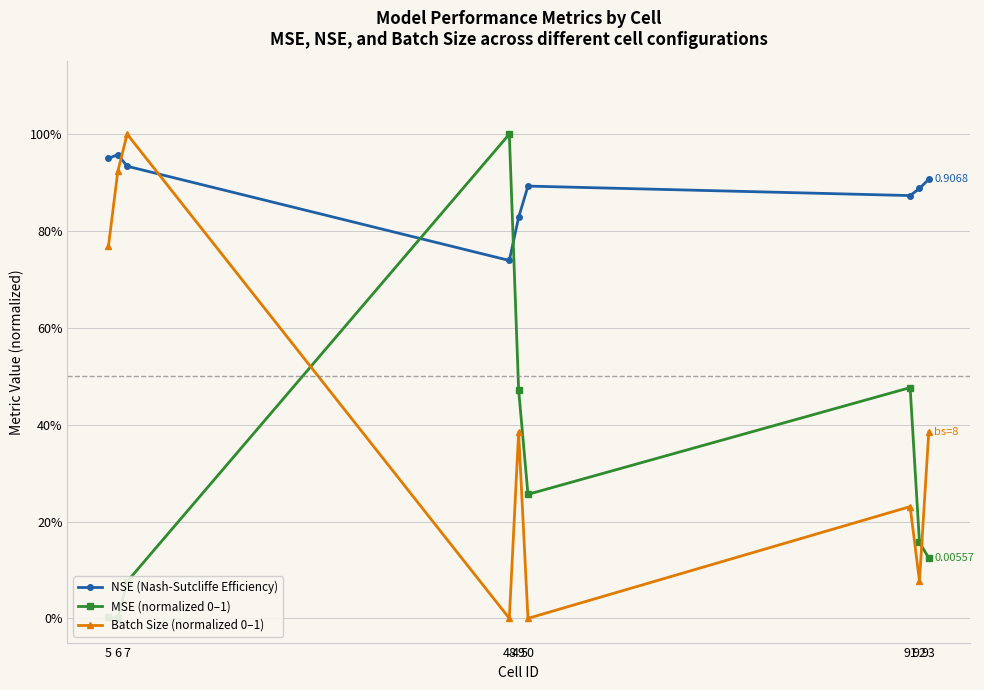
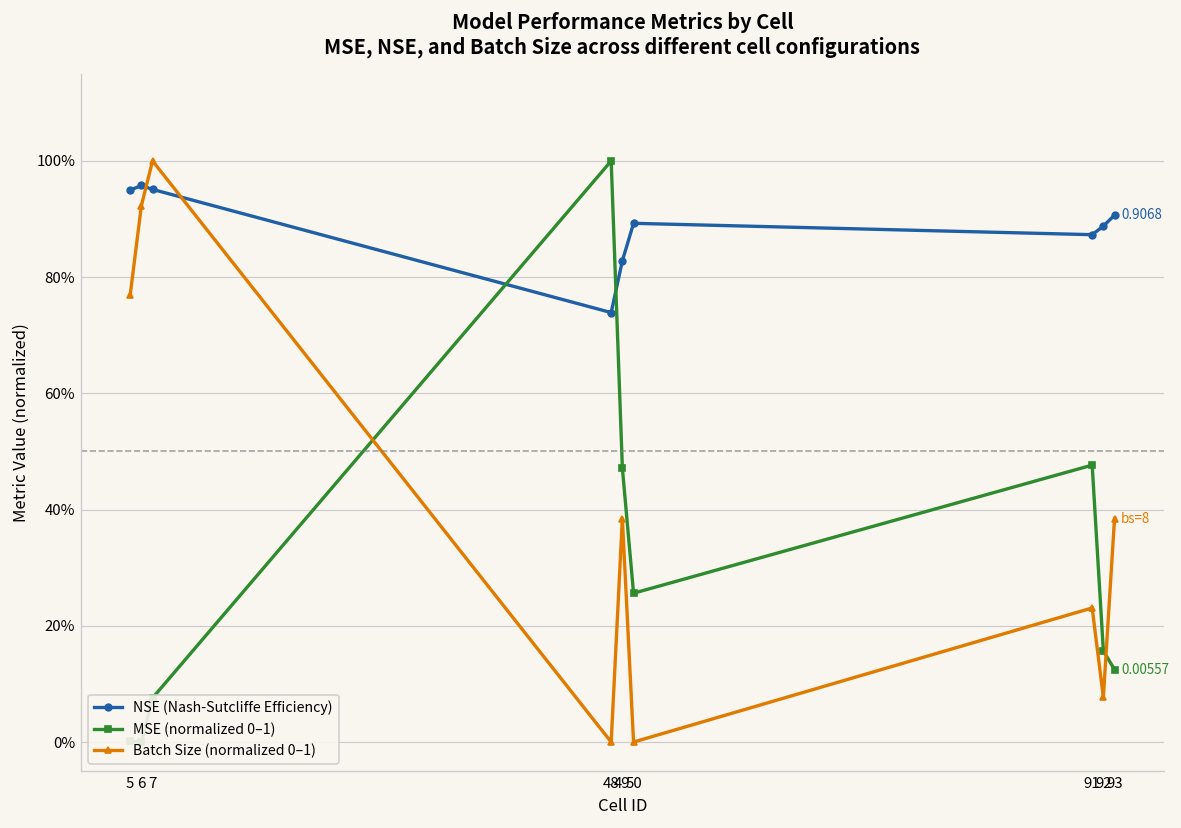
NSE (Nash-Sutcliffe Efficiency), 7: 93% -> 95%
